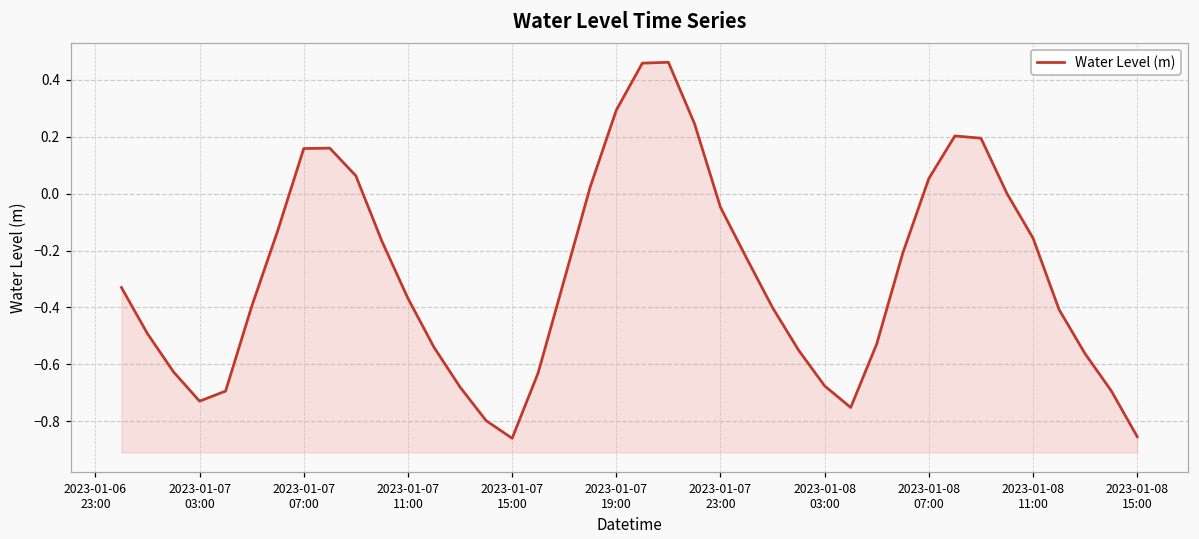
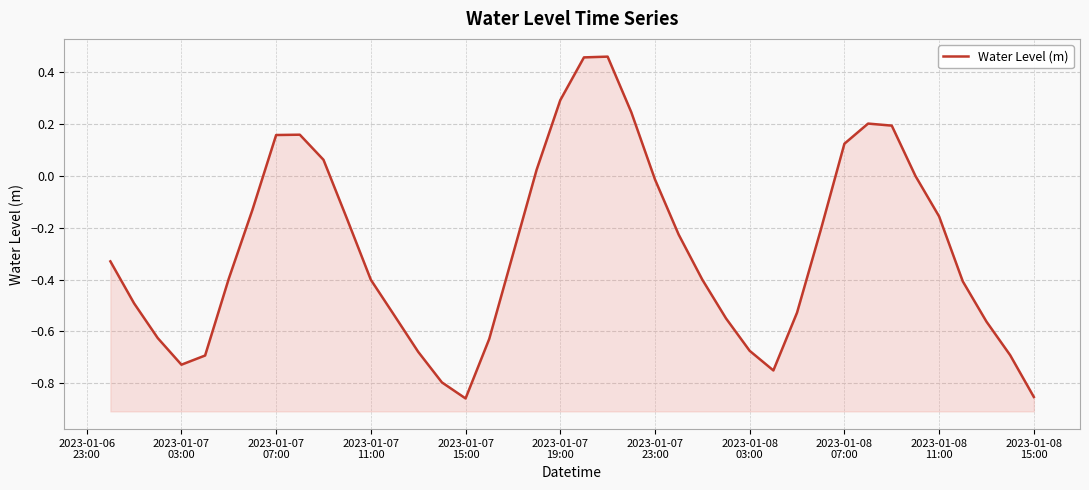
2023-01-07 11:00: -0.37 -> -0.40
2023-01-07 23:00: -0.05 -> -0.01
2023-01-08 07:00: 0.05 -> 0.12
